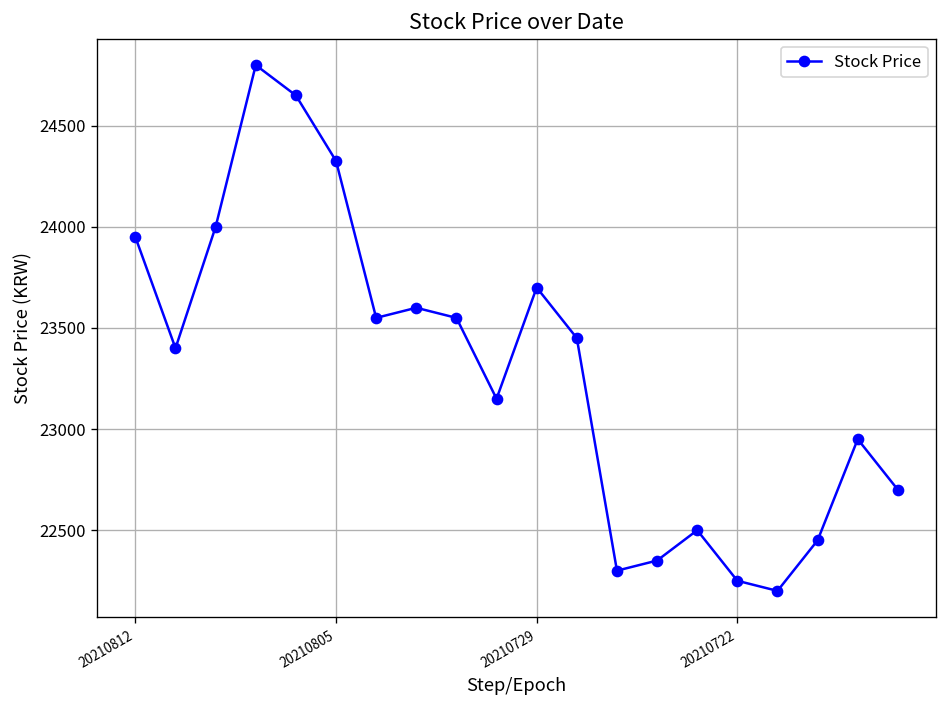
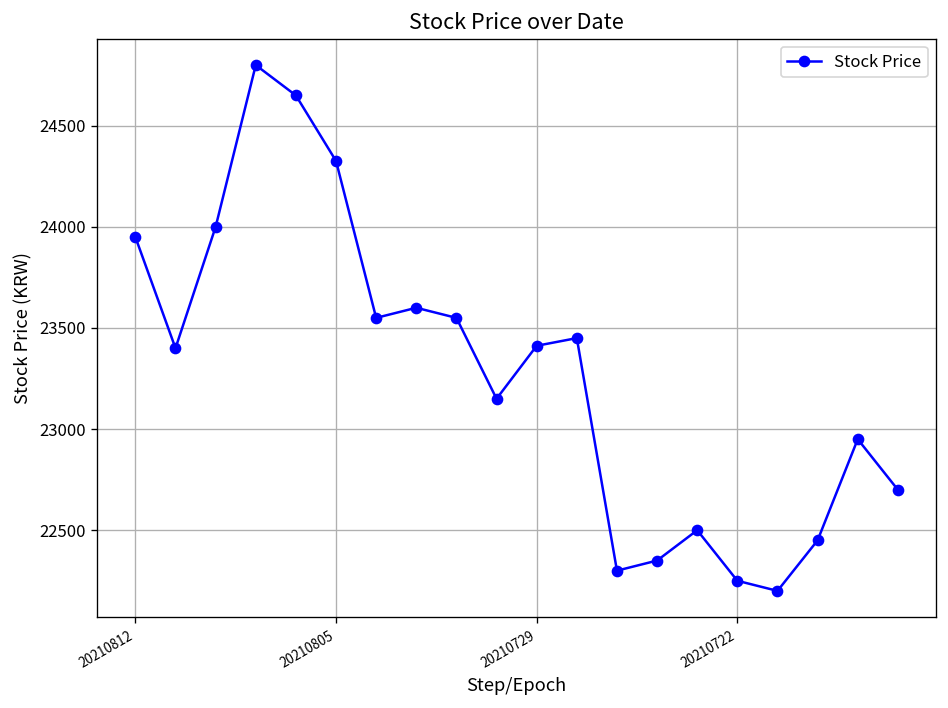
20210729: 23700 -> 23410
